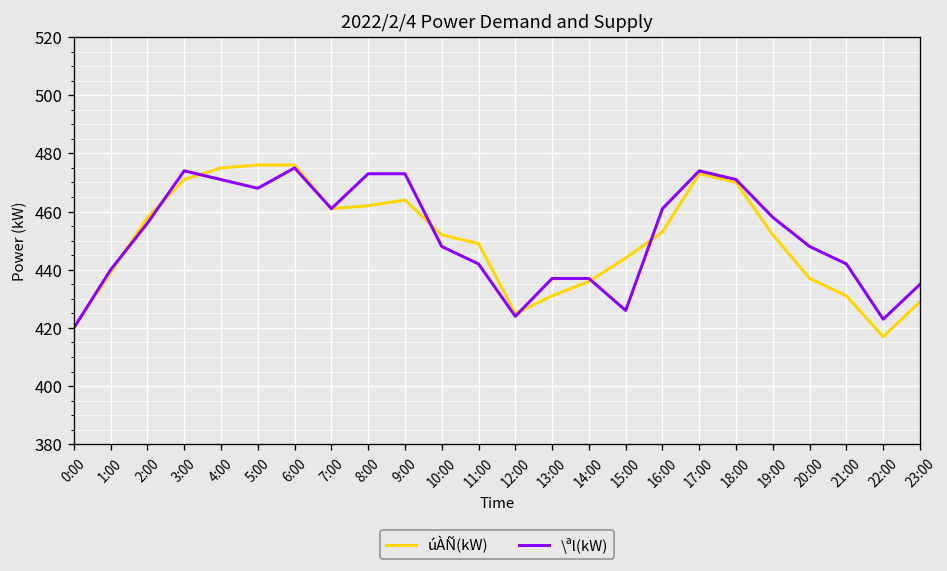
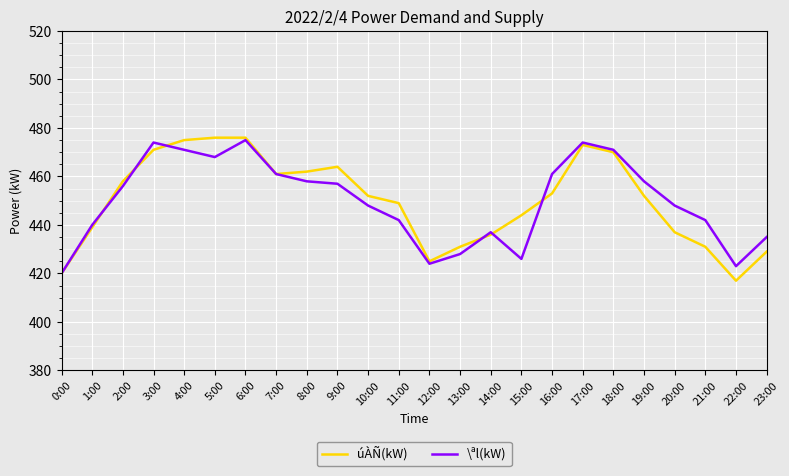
\ªl(kW), 8:00: 473 -> 458
\ªl(kW), 9:00: 473 -> 457
\ªl(kW), 13:00: 437 -> 428
